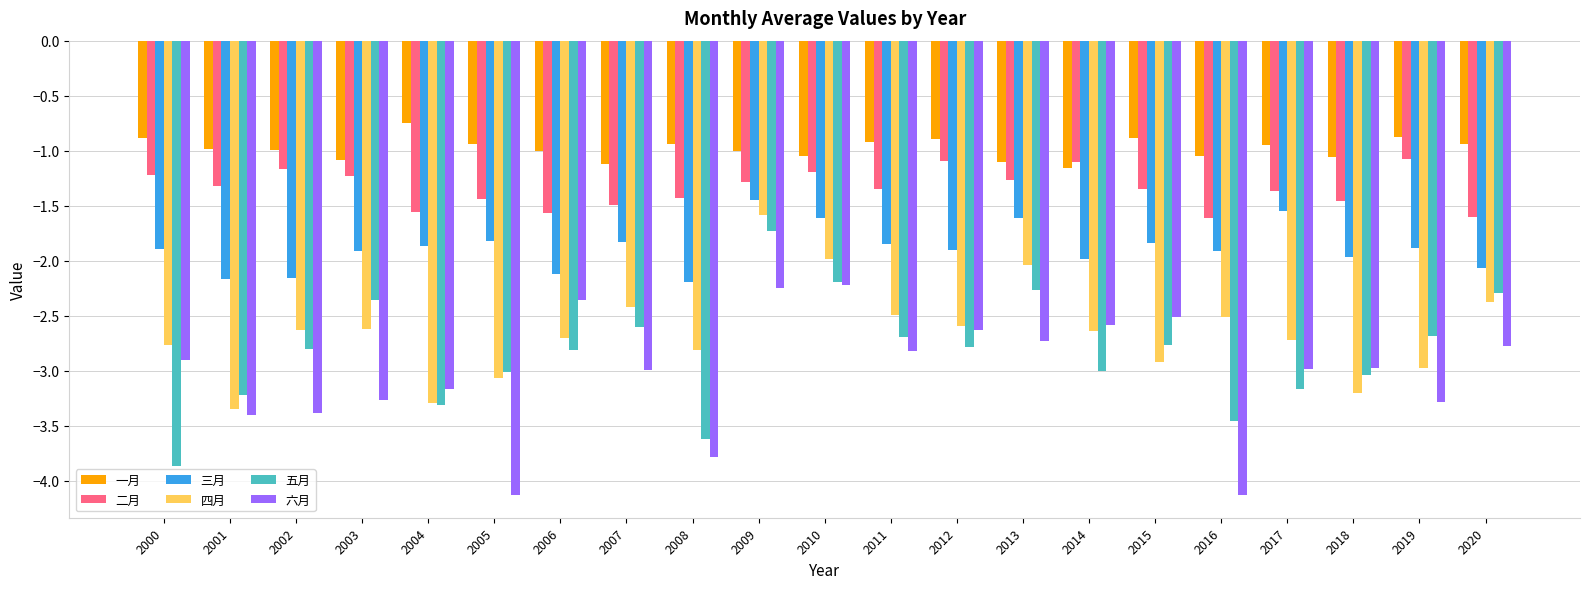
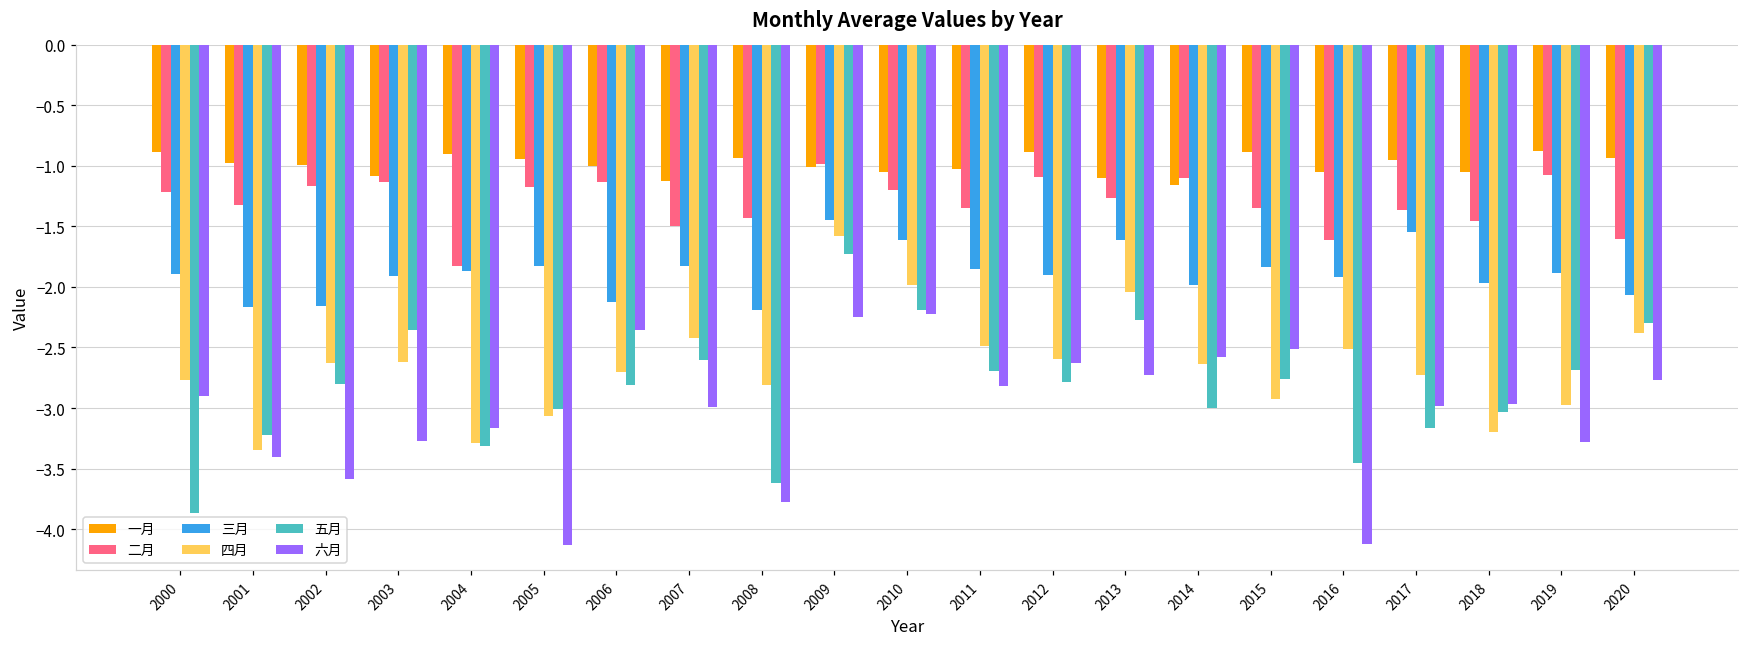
六月, 2002: -3.39 -> -3.59
二月, 2003: -1.23 -> -1.13
一月, 2004: -0.75 -> -0.90
二月, 2004: -1.56 -> -1.83
二月, 2005: -1.44 -> -1.18
二月, 2006: -1.56 -> -1.13
二月, 2009: -1.29 -> -0.99
一月, 2011: -0.93 -> -1.02
